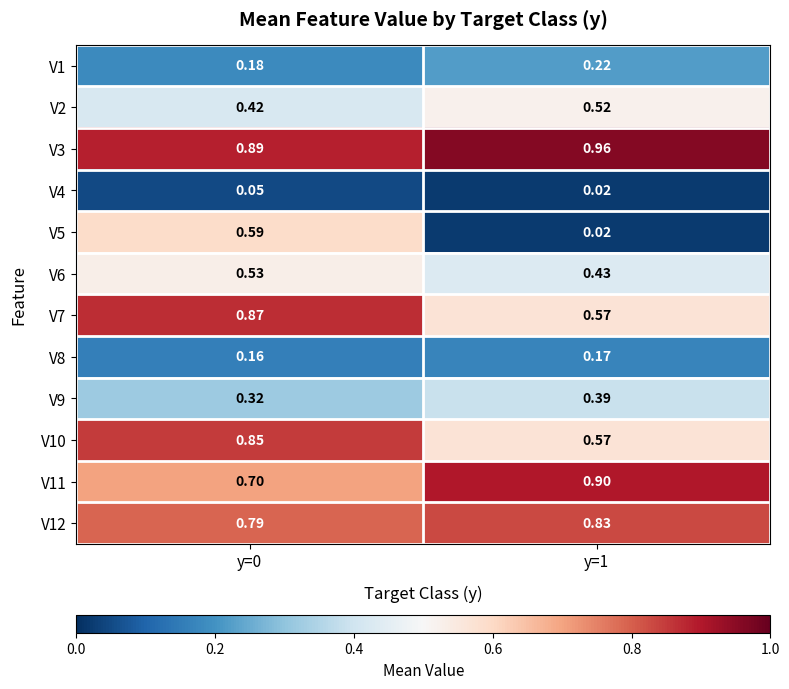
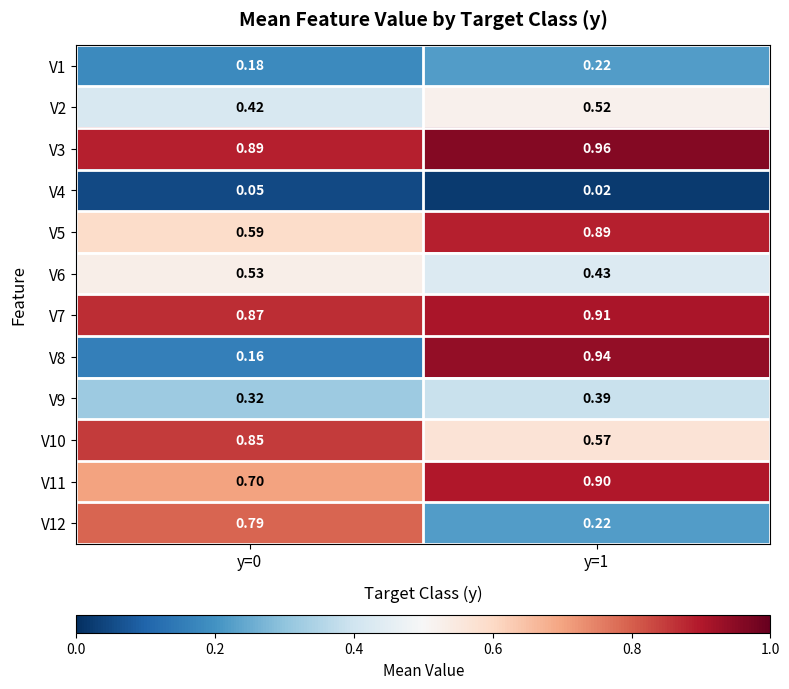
V5, y=1: 0.02 -> 0.89
V7, y=1: 0.57 -> 0.91
V8, y=1: 0.17 -> 0.94
V12, y=1: 0.83 -> 0.22
